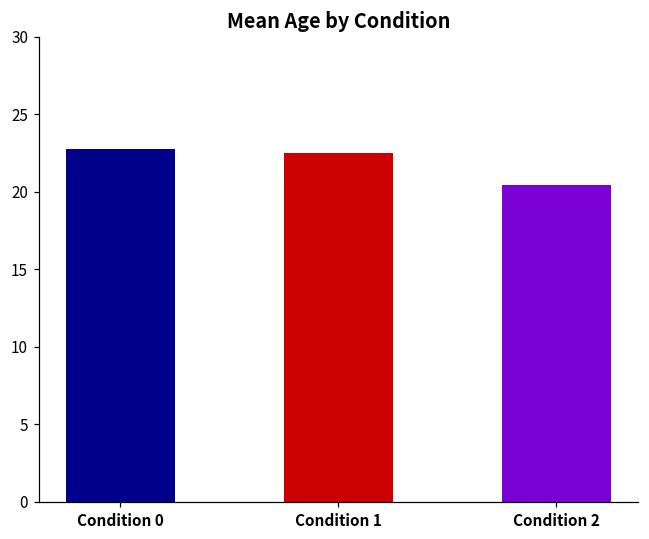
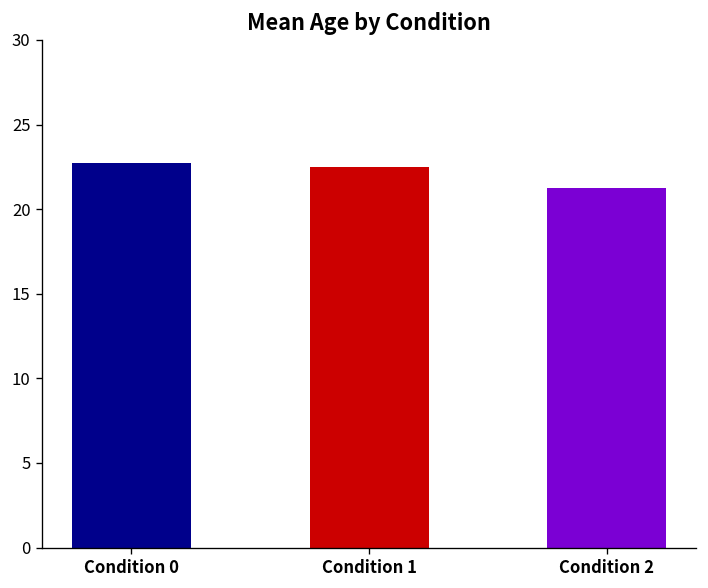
Condition 2: 20.4 -> 21.3
